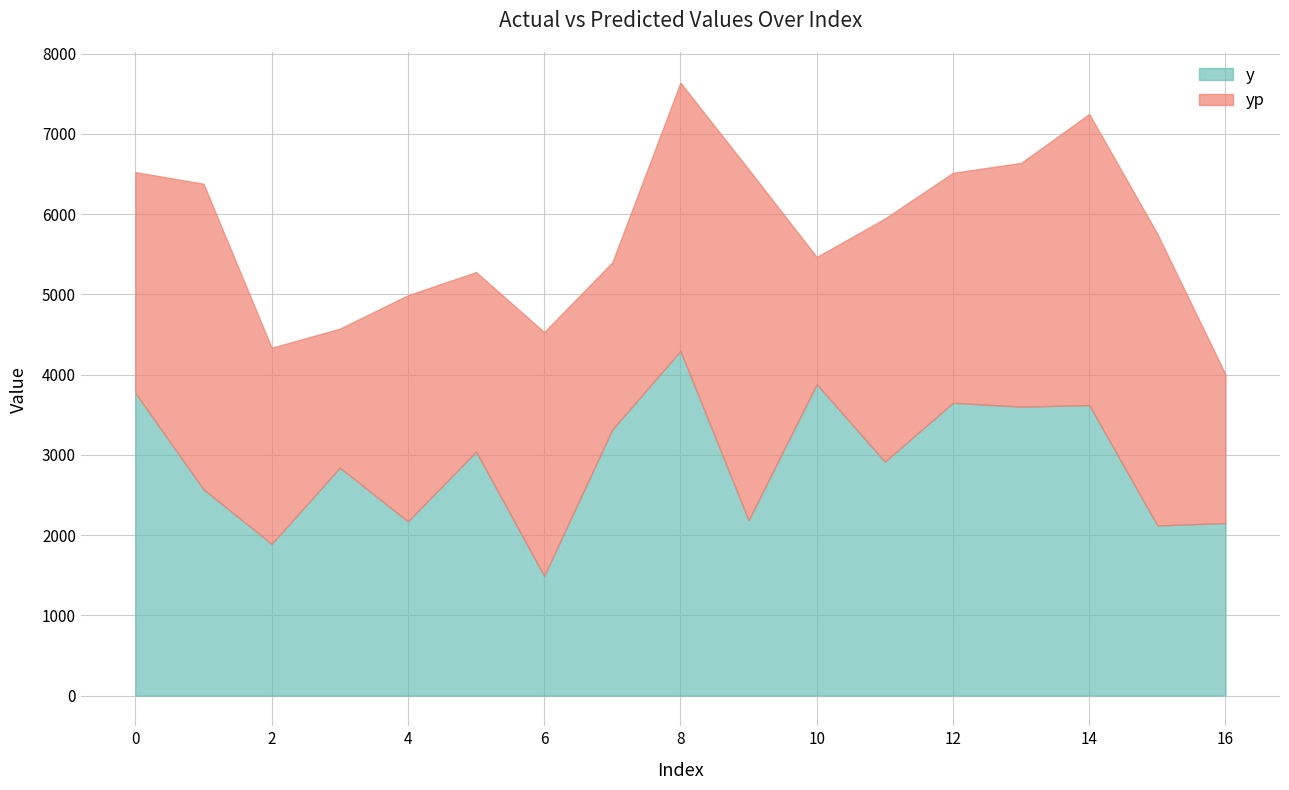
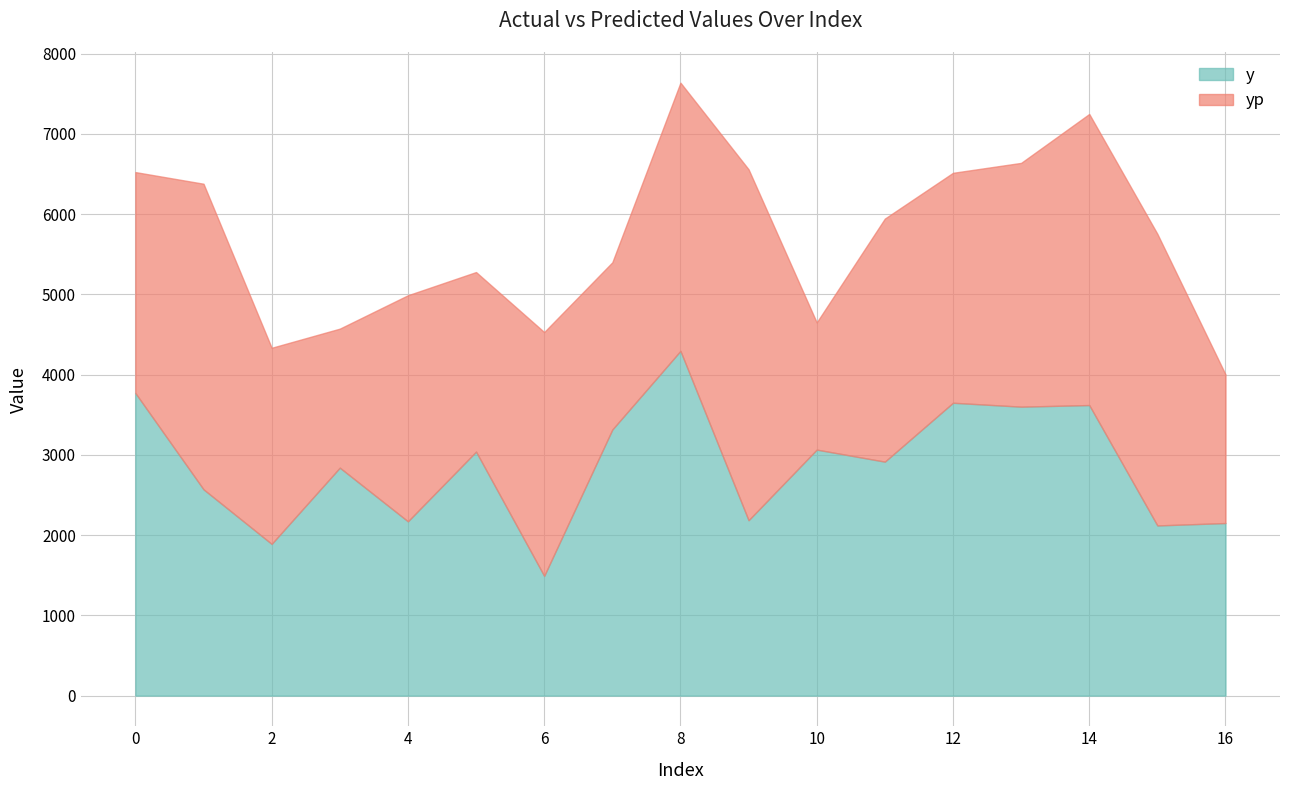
y, 10: 3900 -> 3100
